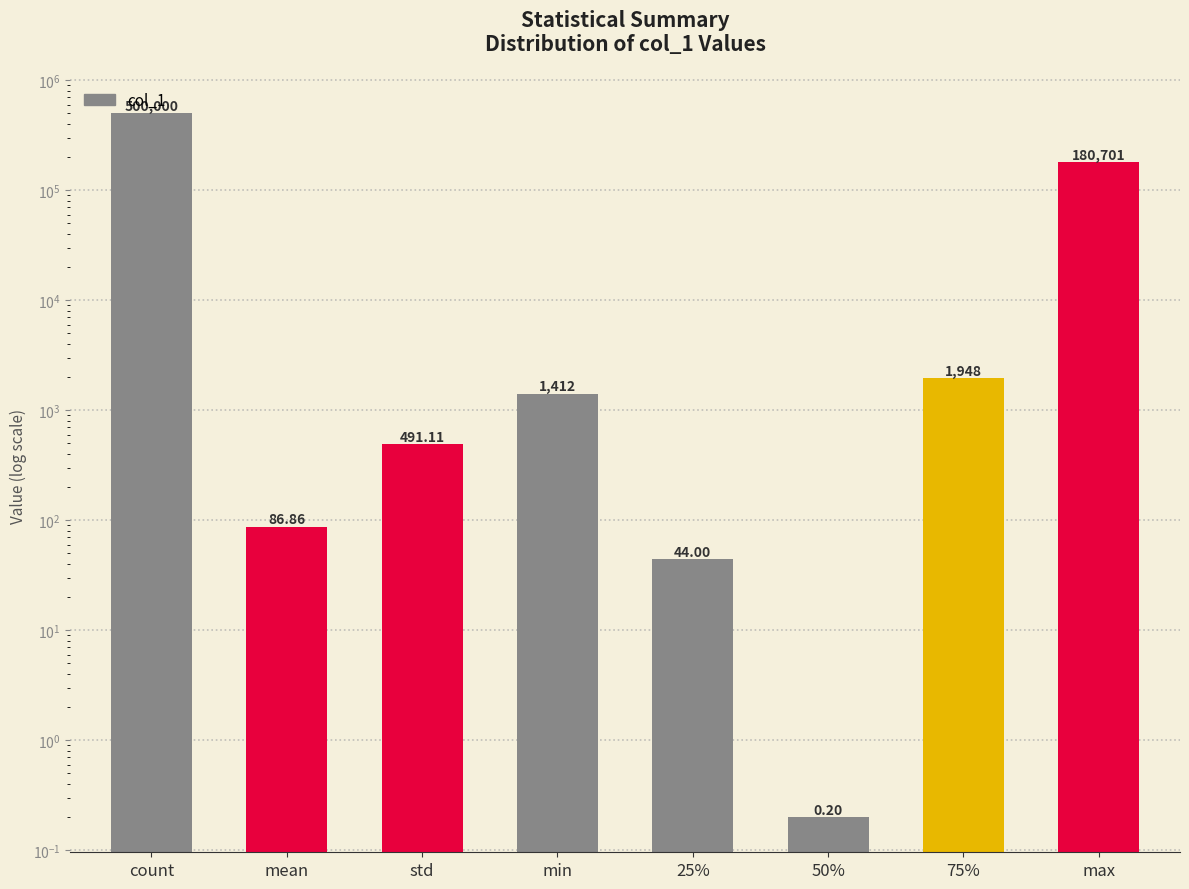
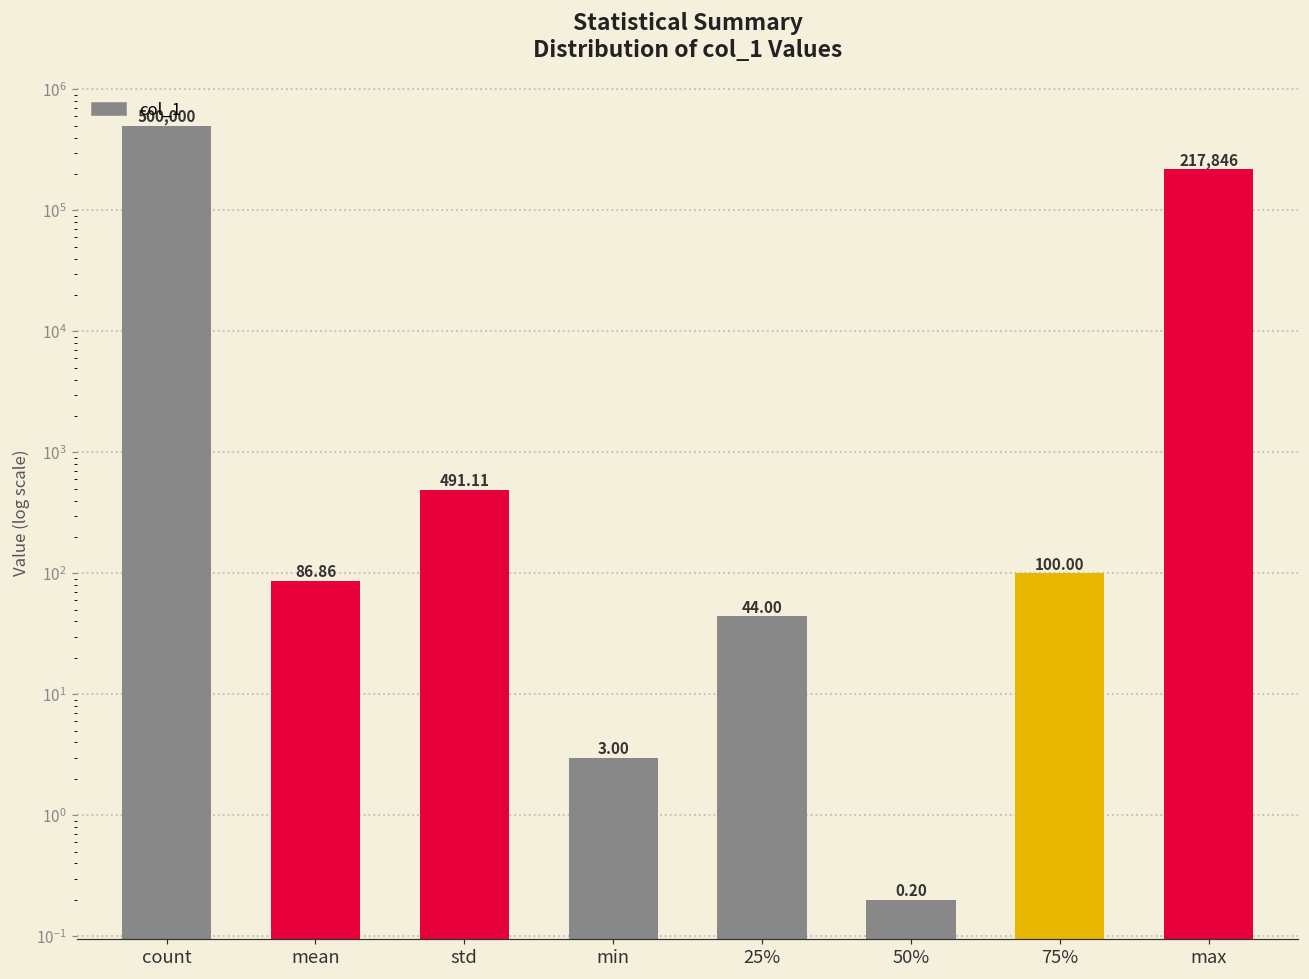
min: 1,412 -> 3.00
75%: 1,948 -> 100.00
max: 180,701 -> 217,846
